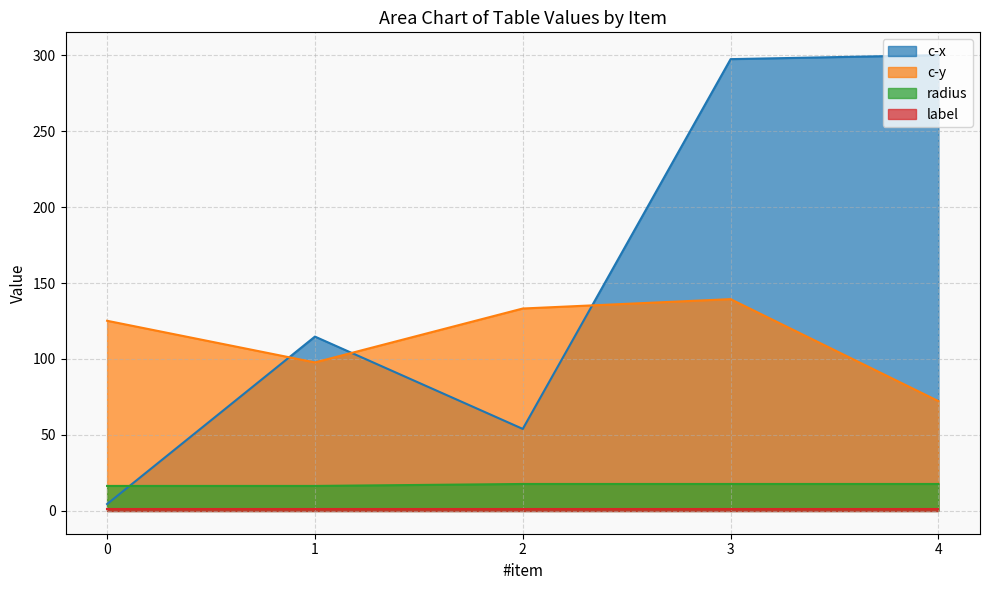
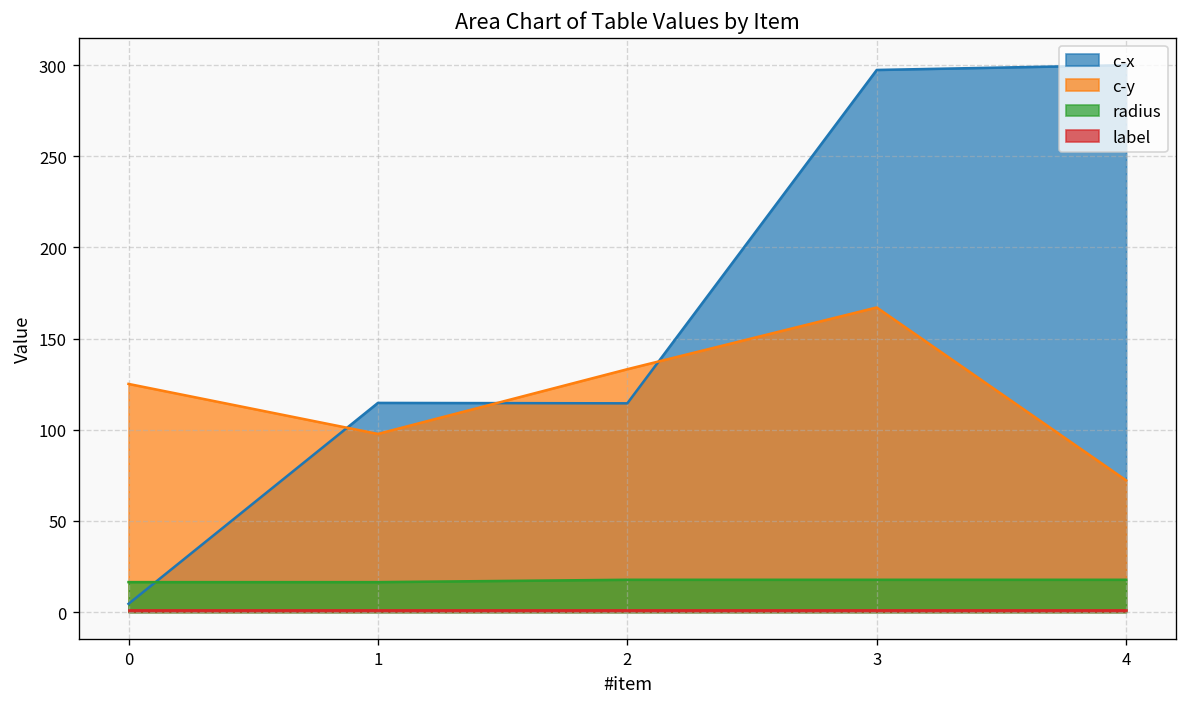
c-x, 2: 54 -> 115
c-y, 3: 139 -> 167
